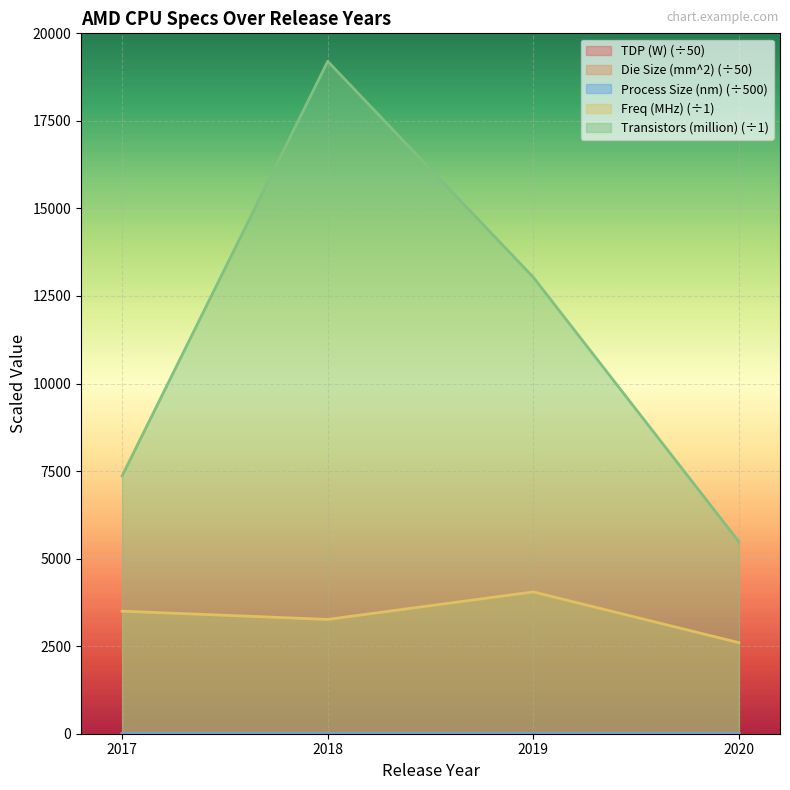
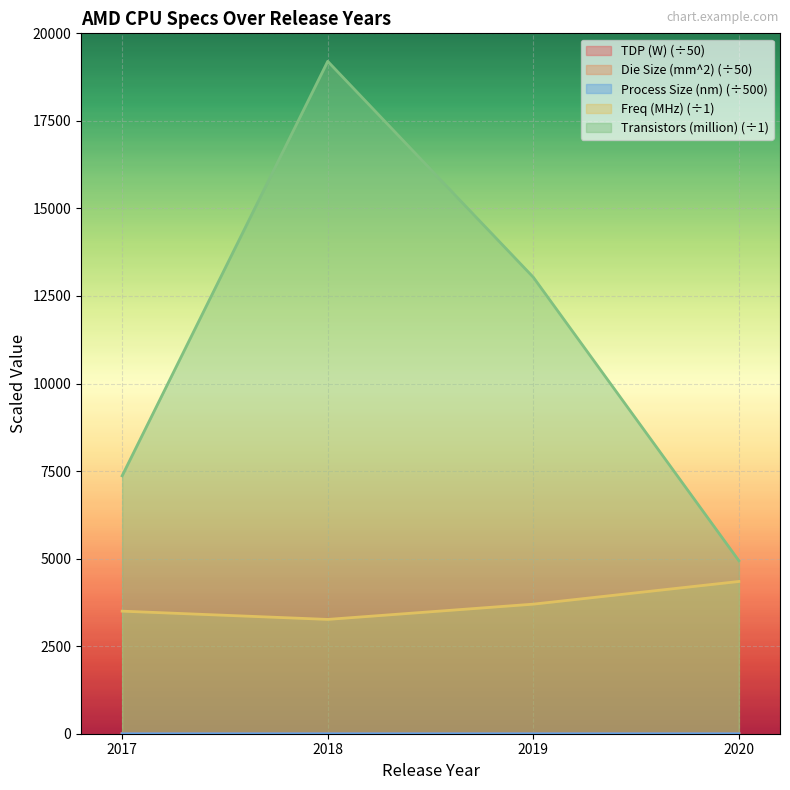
Freq (MHz) (÷1), 2019: 4000 -> 3700
Freq (MHz) (÷1), 2020: 2600 -> 4300
Transistors (million) (÷1), 2020: 5500 -> 4900
